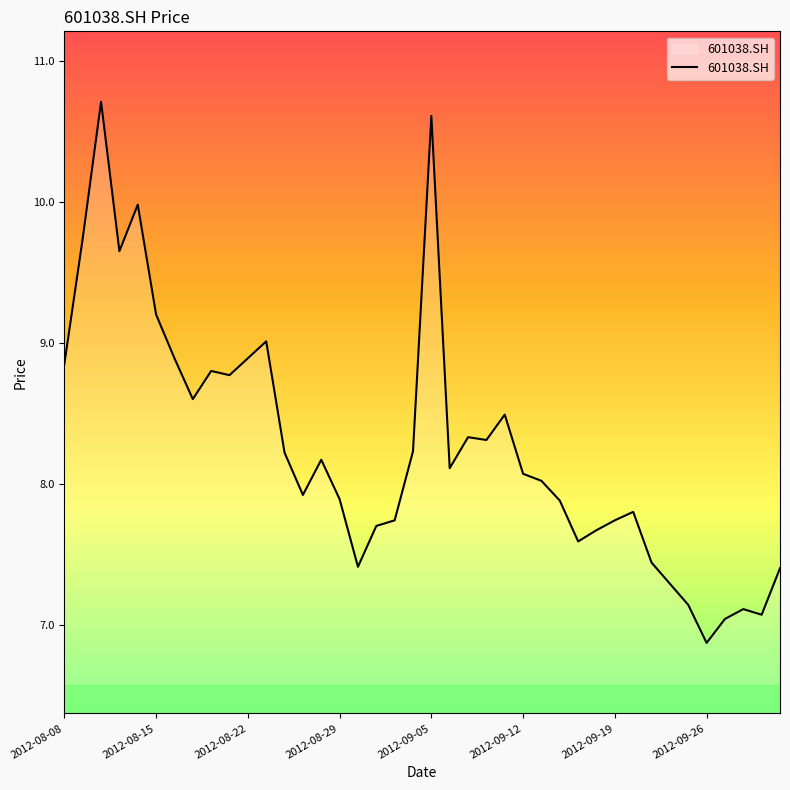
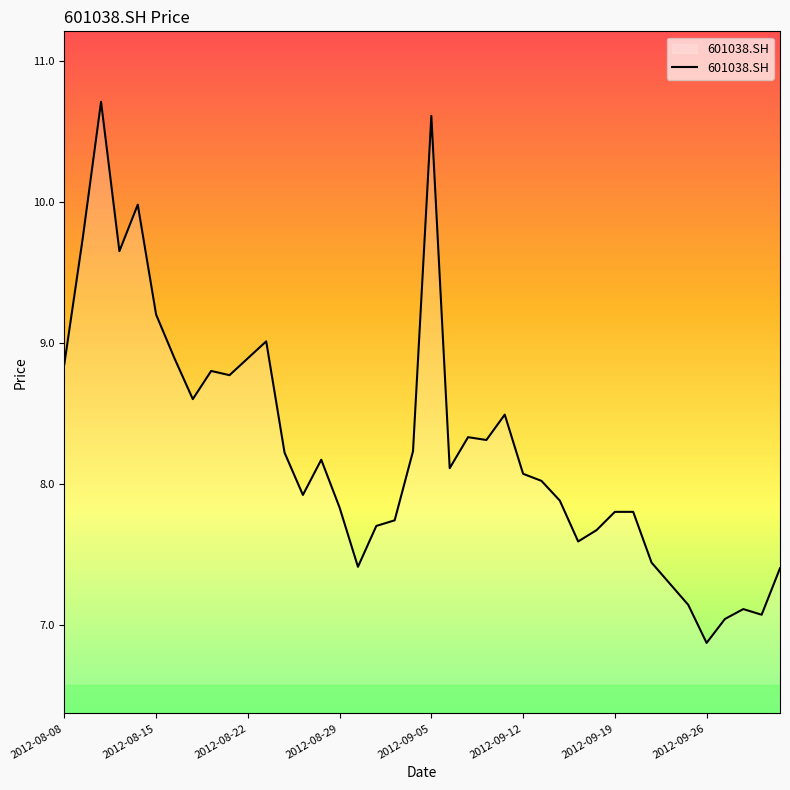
2012-08-29: 7.89 -> 7.83
2012-09-19: 7.74 -> 7.80
